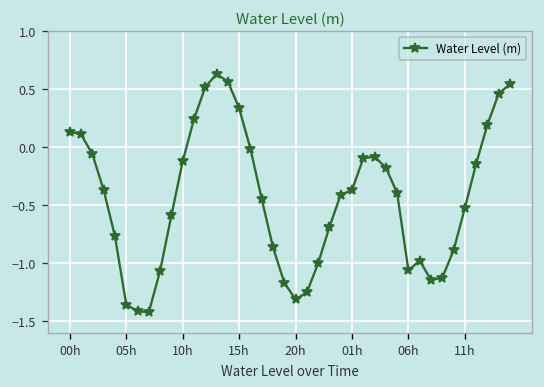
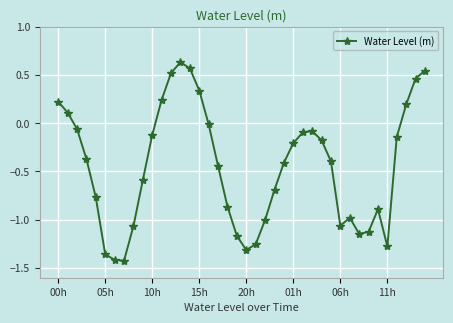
00h: 0.1 -> 0.2
01h: -0.4 -> -0.2
11h: -0.5 -> -1.3
